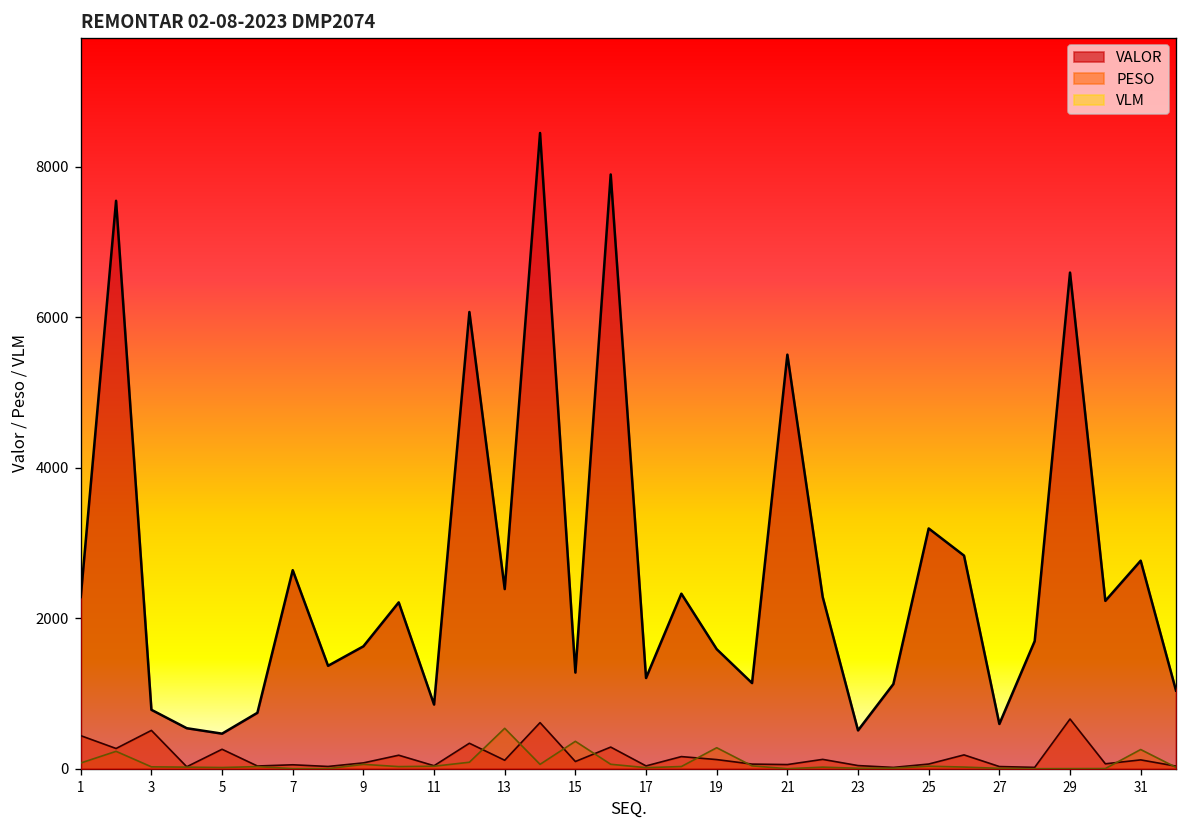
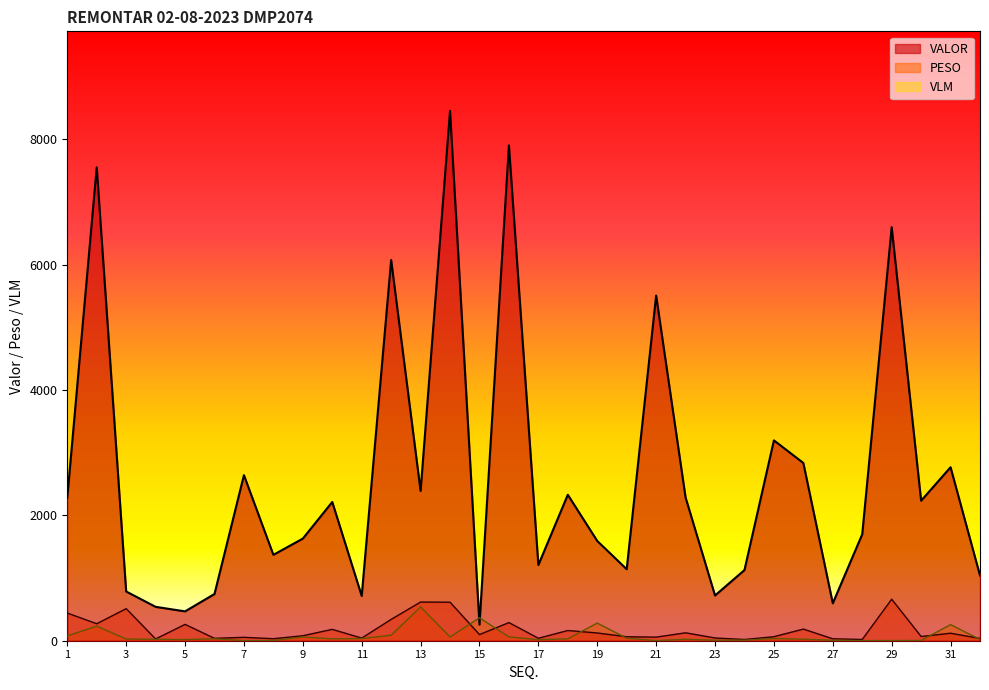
VALOR, 11: 900 -> 700
PESO, 13: 100 -> 600
VALOR, 15: 1300 -> 300
VALOR, 23: 500 -> 700
